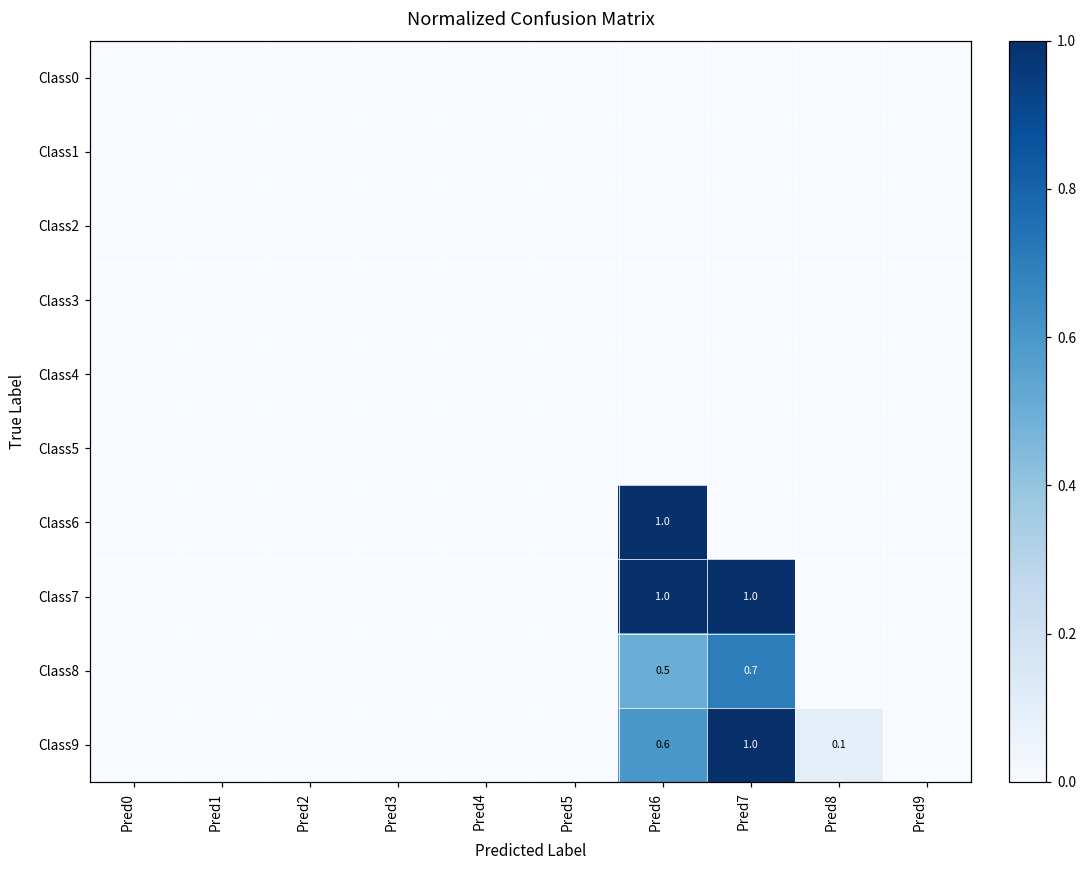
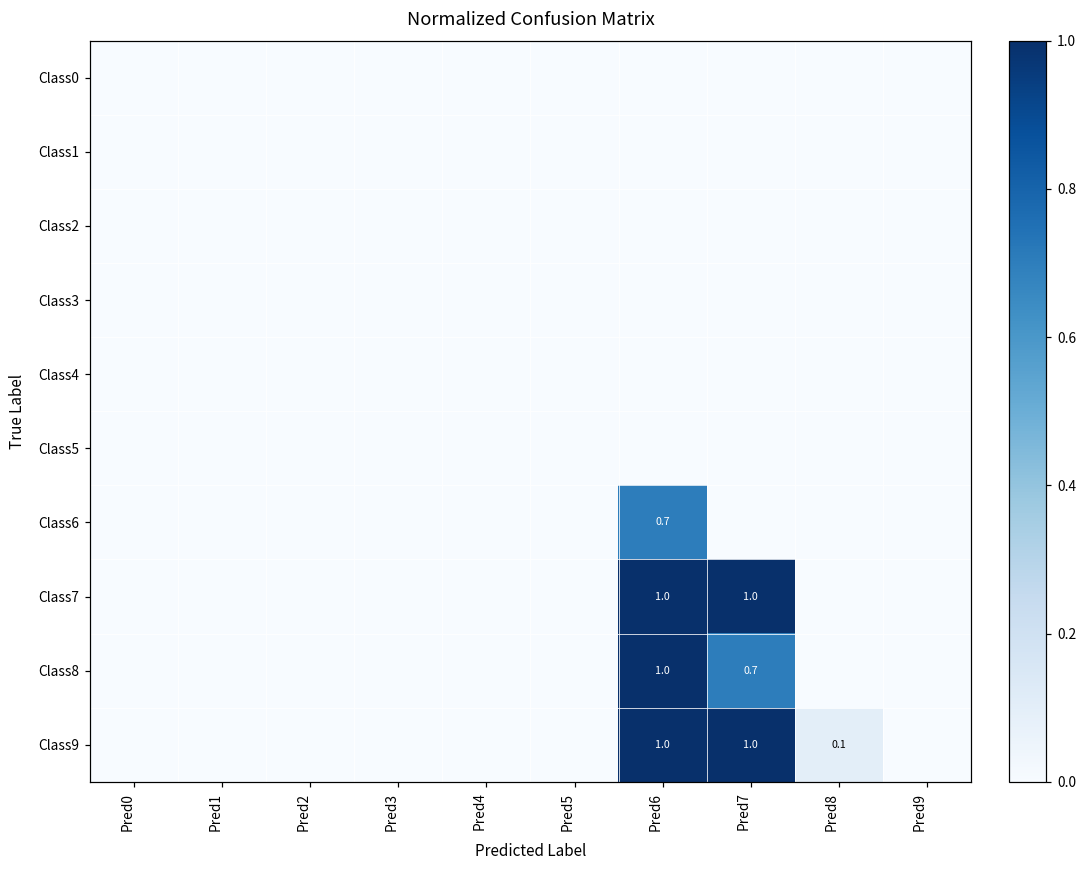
Class6, Pred6: 1.0 -> 0.7
Class8, Pred6: 0.5 -> 1.0
Class9, Pred6: 0.6 -> 1.0
